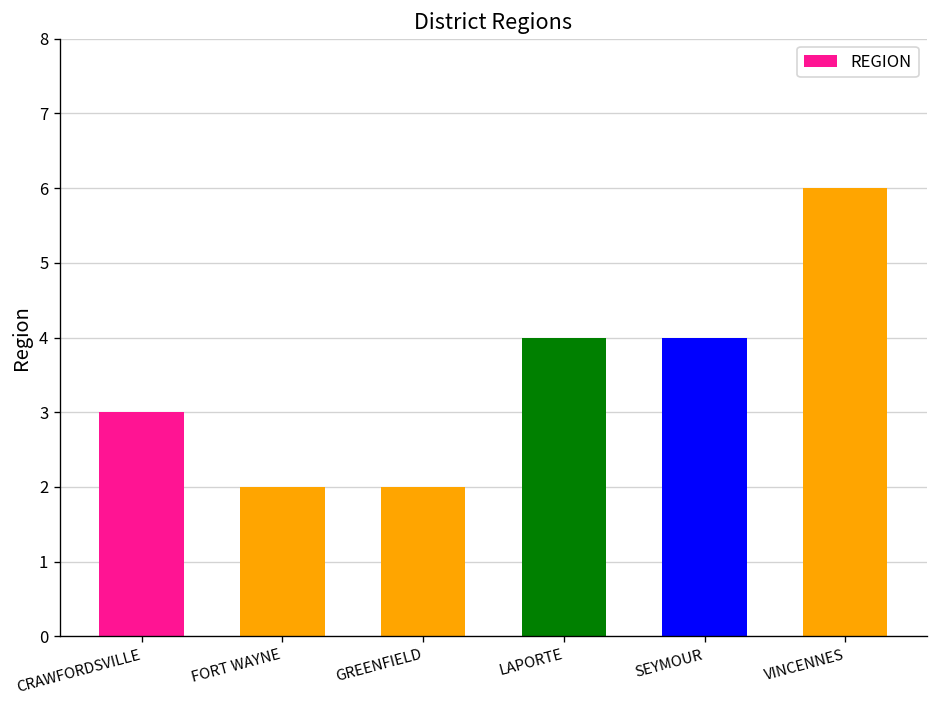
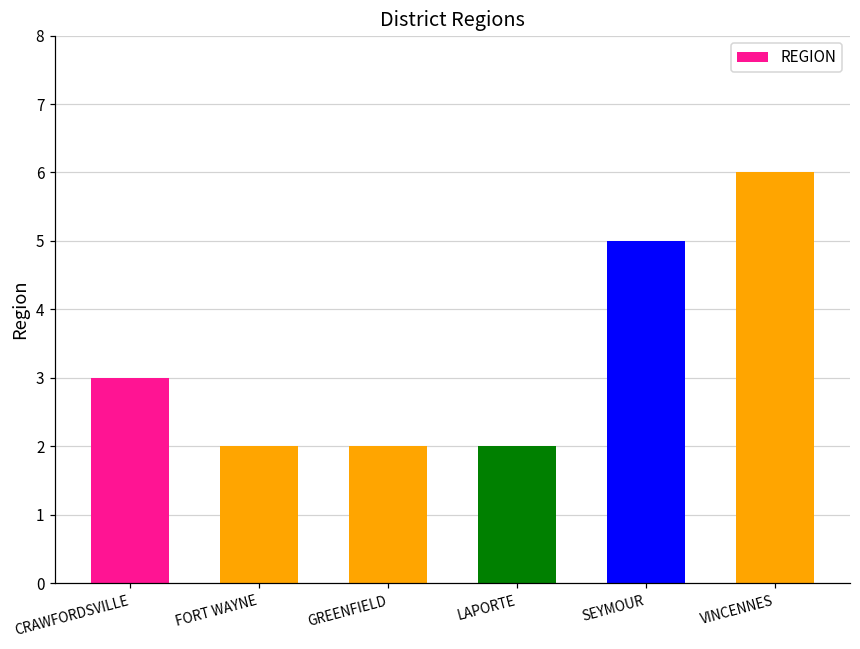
LAPORTE: 4 -> 2
SEYMOUR: 4 -> 5
